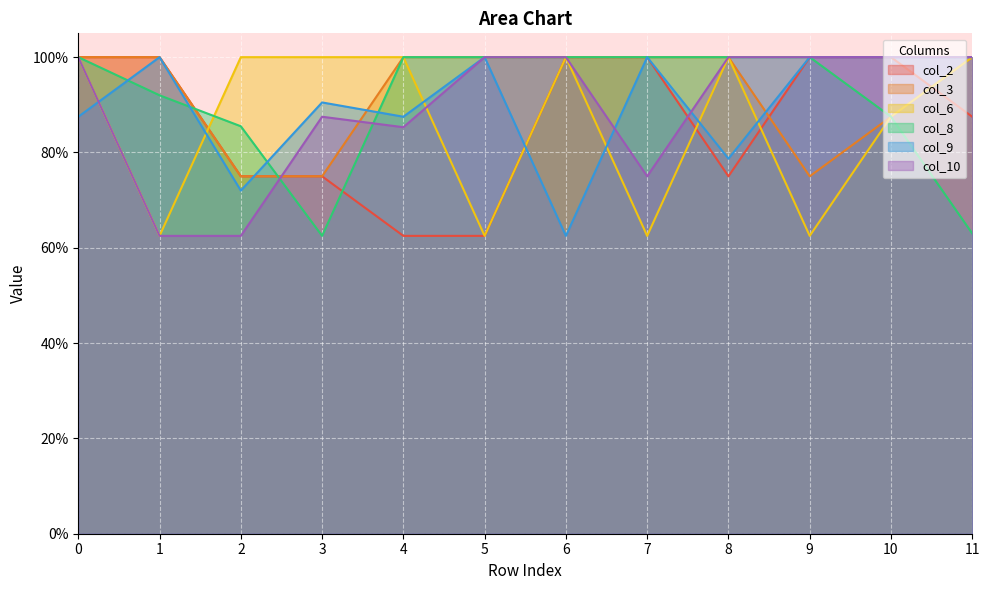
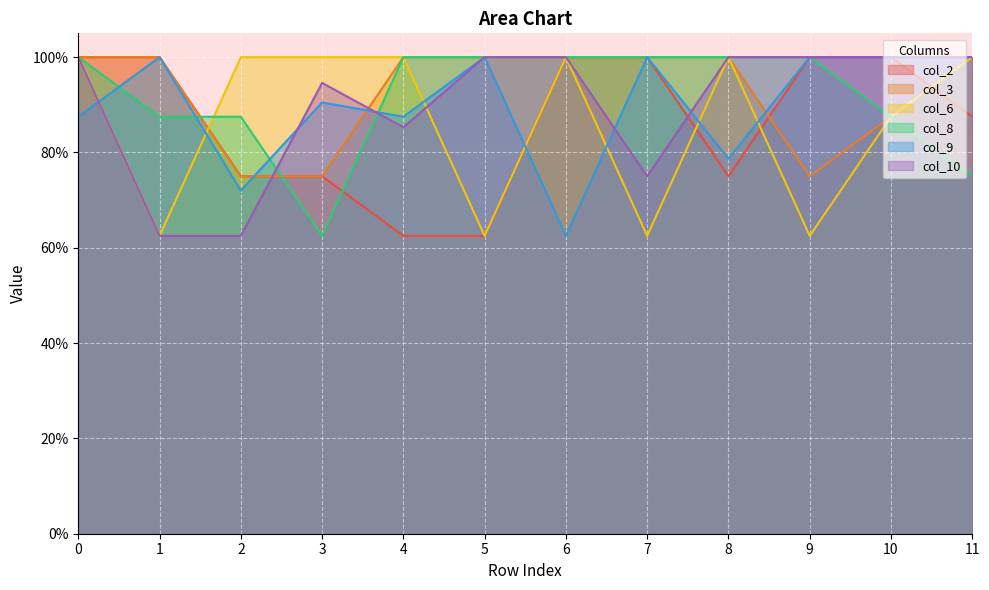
col_8, 1: 92% -> 88%
col_8, 2: 86% -> 88%
col_10, 3: 88% -> 95%
col_8, 11: 63% -> 75%
